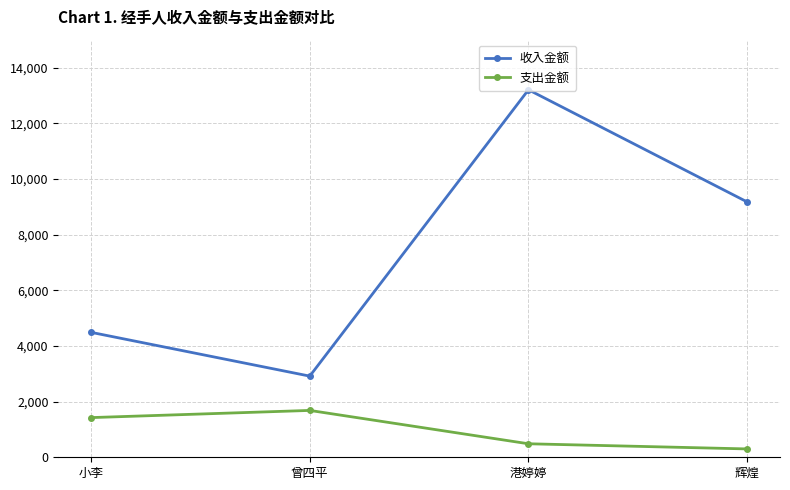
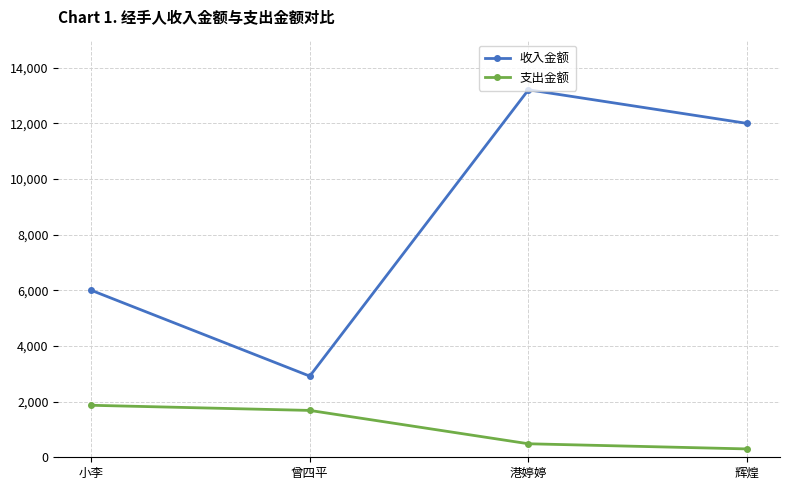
收入金额, 小李: 4,500 -> 6,000
支出金额, 小李: 1,400 -> 1,900
收入金额, 辉煌: 9,200 -> 12,000
